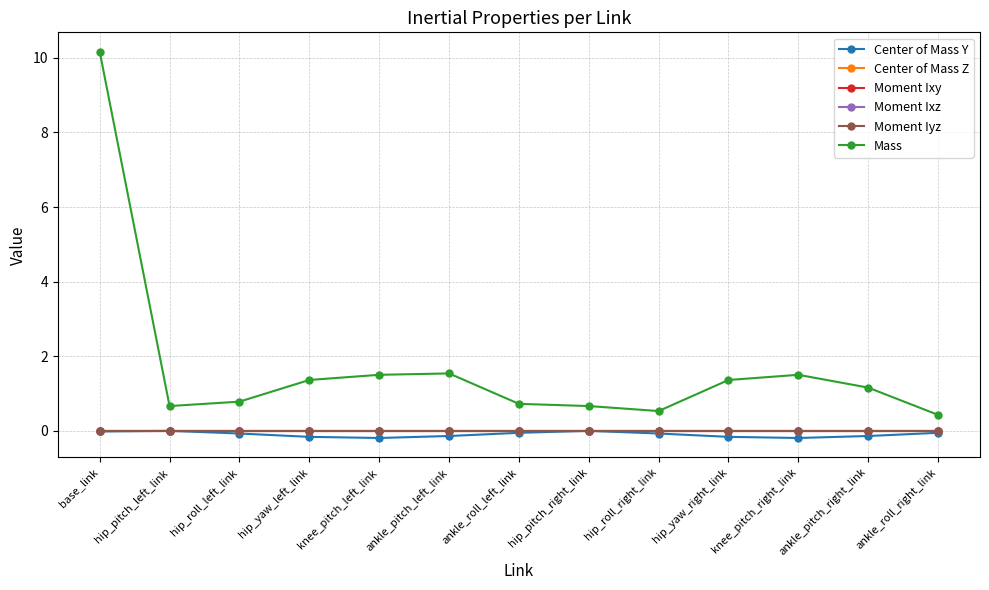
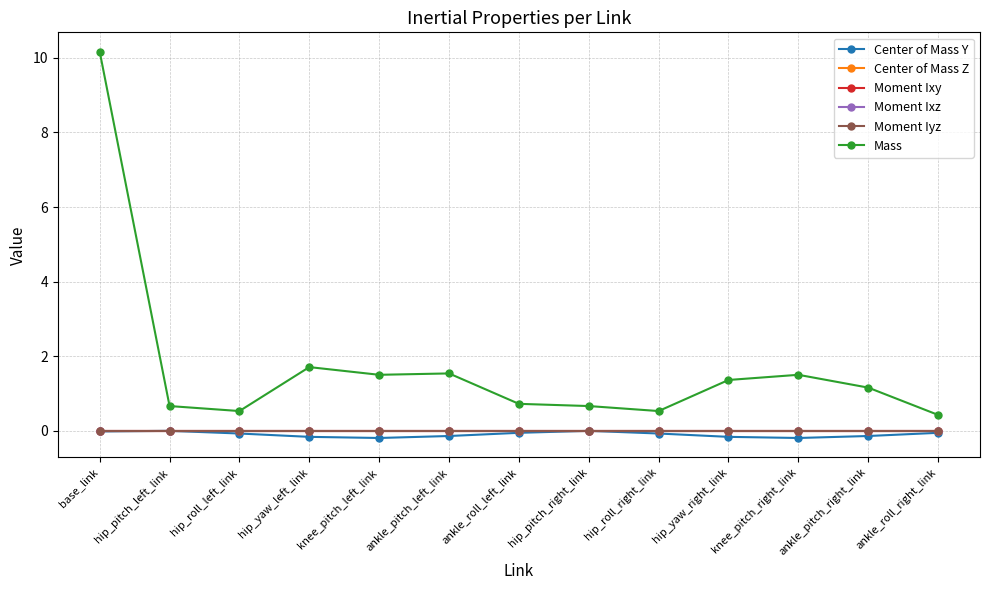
Mass, hip_roll_left_link: 0.8 -> 0.5
Mass, hip_yaw_left_link: 1.4 -> 1.7
